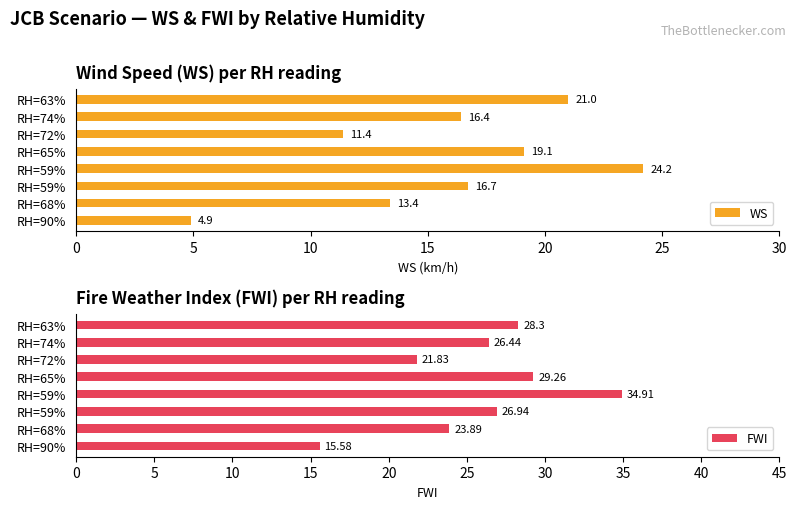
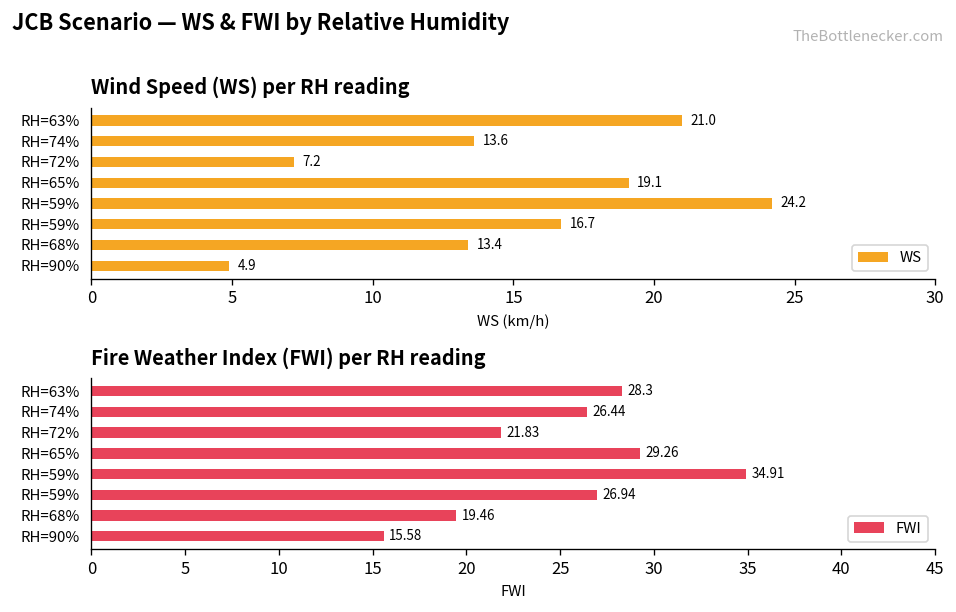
Wind Speed (WS) per RH reading, WS, RH=74%: 16.4 -> 13.6
Wind Speed (WS) per RH reading, WS, RH=72%: 11.4 -> 7.2
Fire Weather Index (FWI) per RH reading, RH=68%: 23.89 -> 19.46
